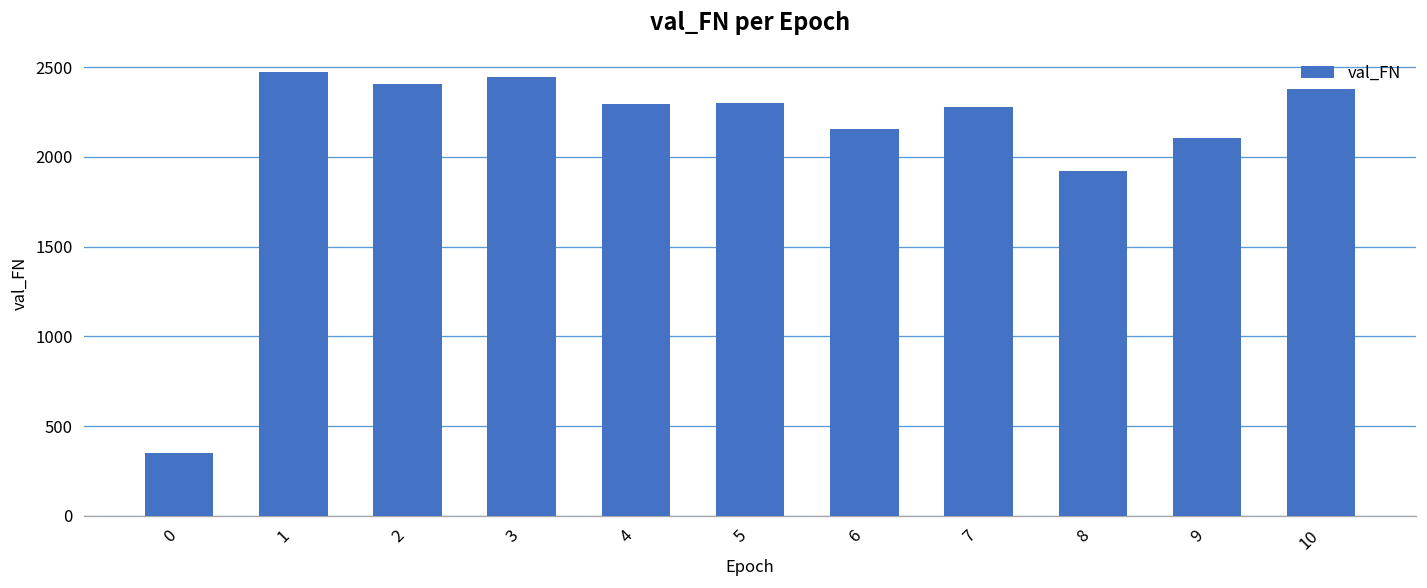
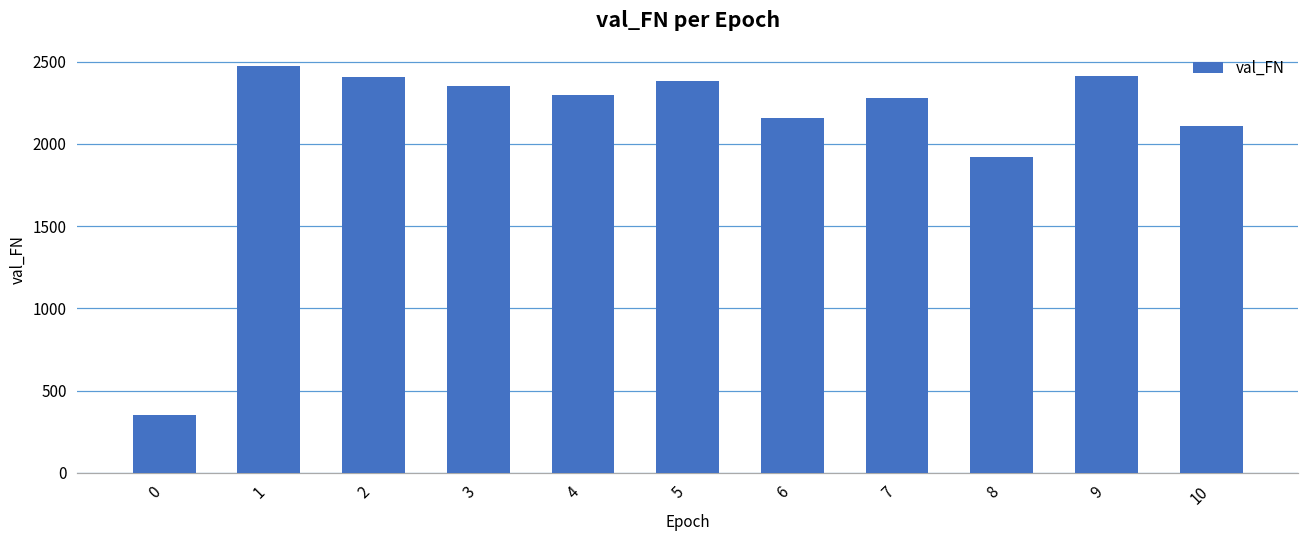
3: 2450 -> 2350
5: 2300 -> 2380
9: 2110 -> 2410
10: 2380 -> 2110
